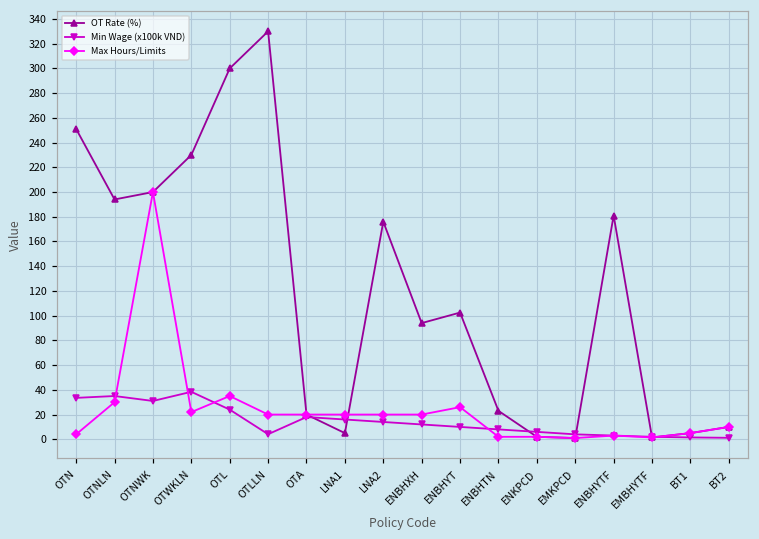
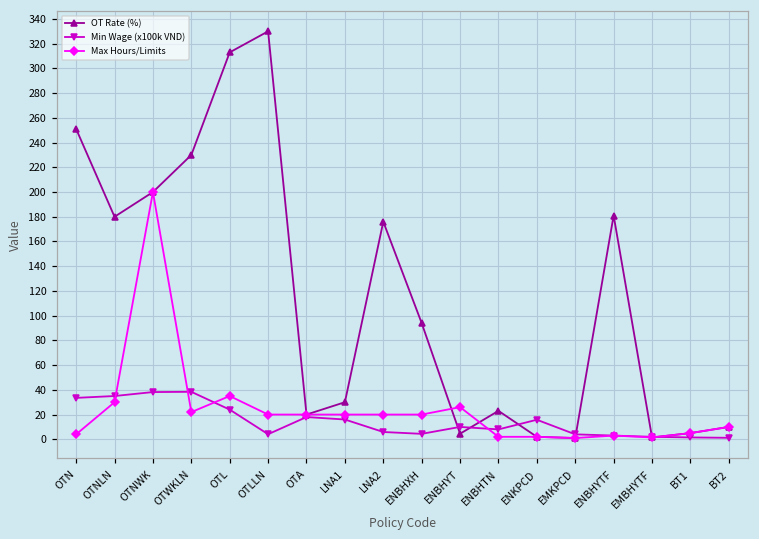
OT Rate (%), OTNLN: 194 -> 180
Min Wage (x100k VND), OTNWK: 31 -> 38
OT Rate (%), OTL: 300 -> 313
OT Rate (%), LNA1: 5 -> 30
Min Wage (x100k VND), LNA2: 14 -> 6
Min Wage (x100k VND), ENBHXH: 12 -> 4
OT Rate (%), ENBHYT: 103 -> 5
Min Wage (x100k VND), ENKPCD: 6 -> 16
